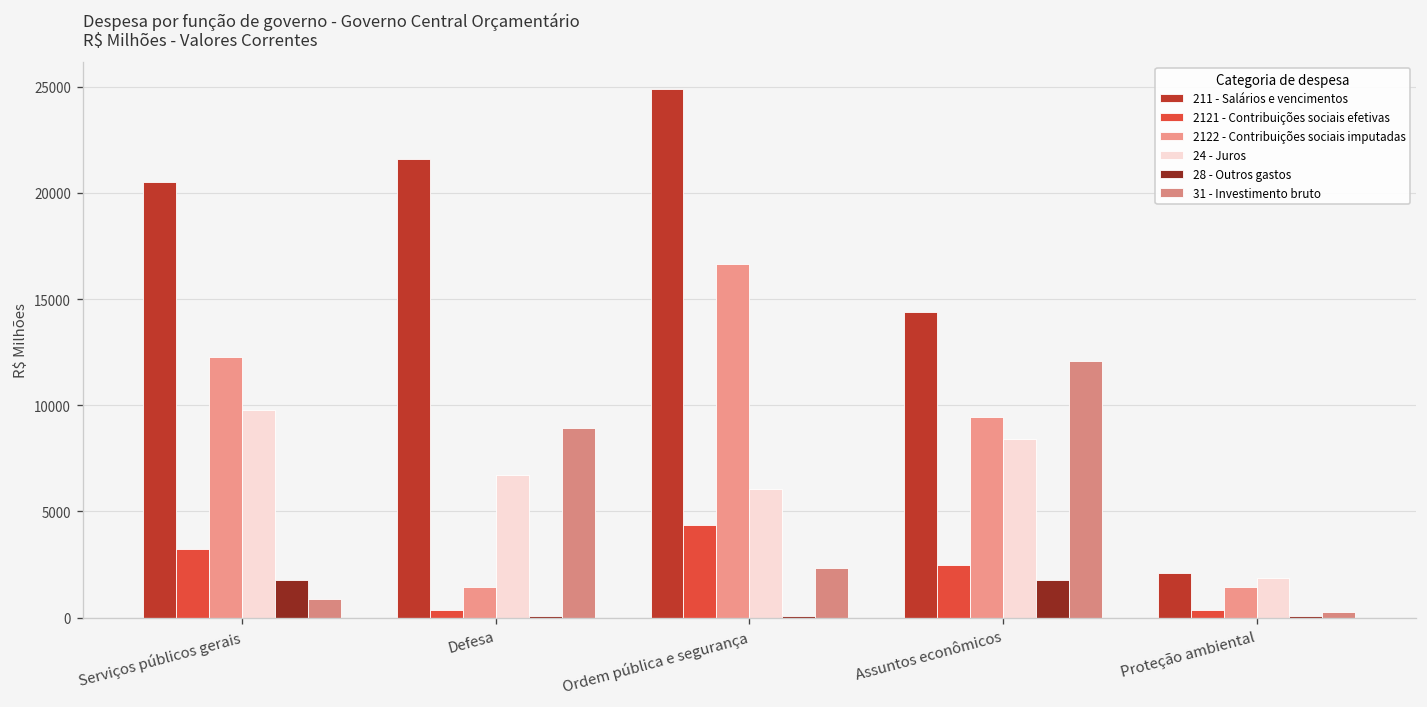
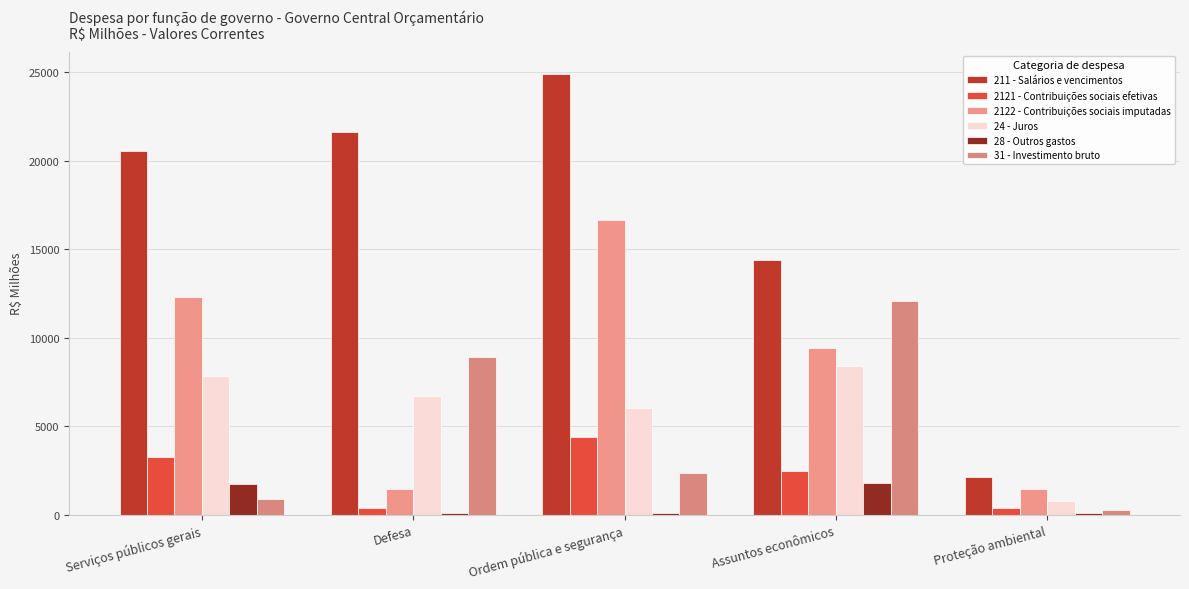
24 - Juros, Serviços públicos gerais: 9800 -> 7800
24 - Juros, Proteção ambiental: 1900 -> 800
